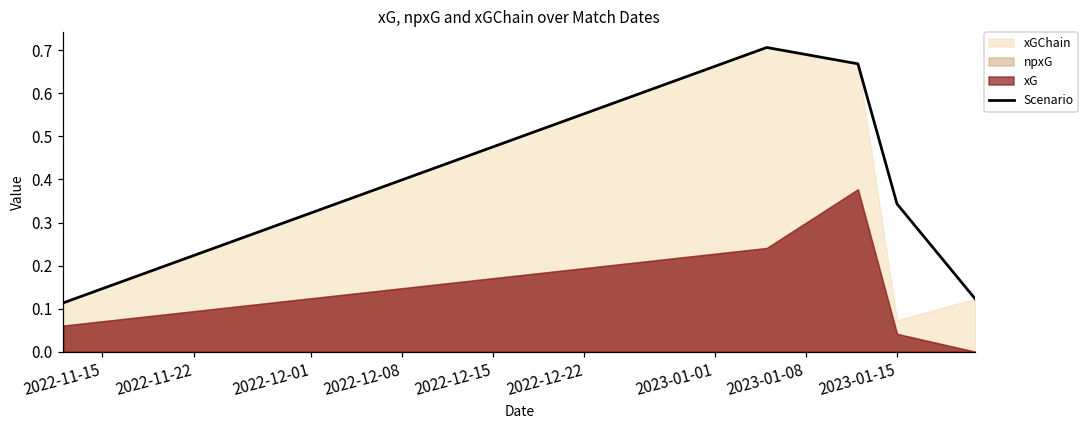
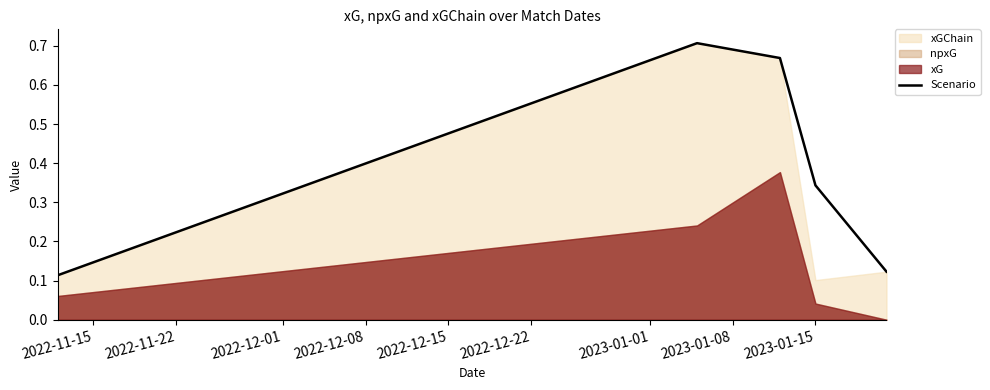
xGChain, 2023-01-15: 0.07 -> 0.10
